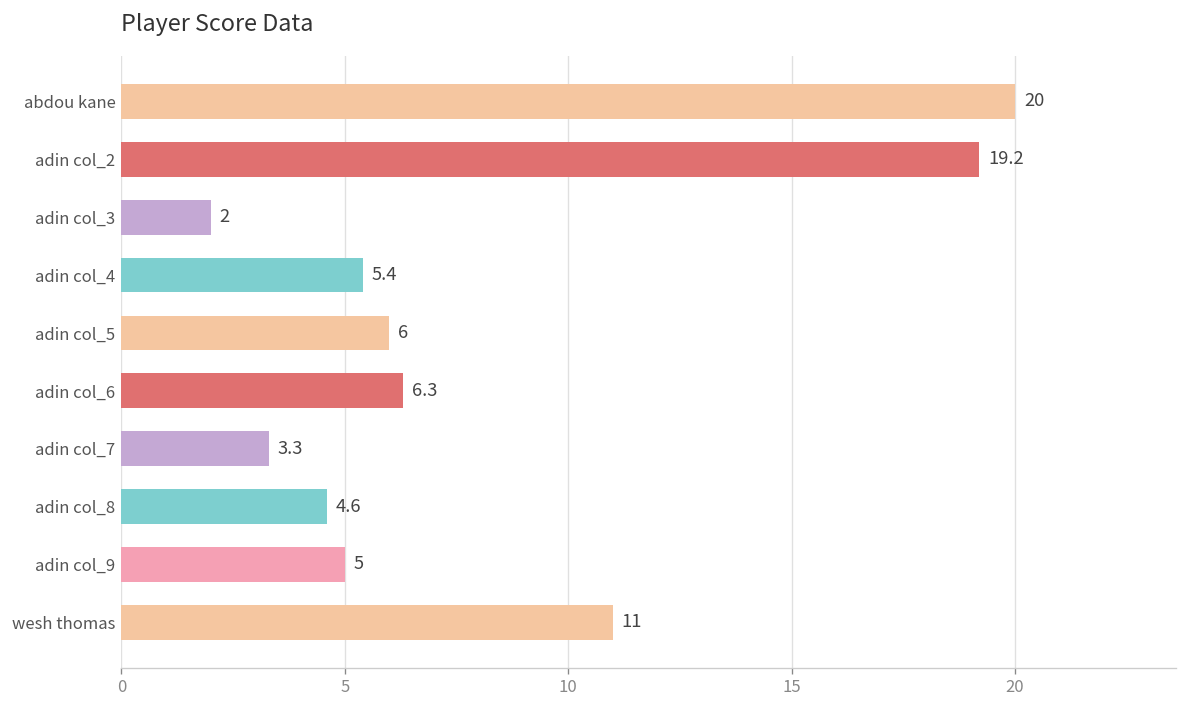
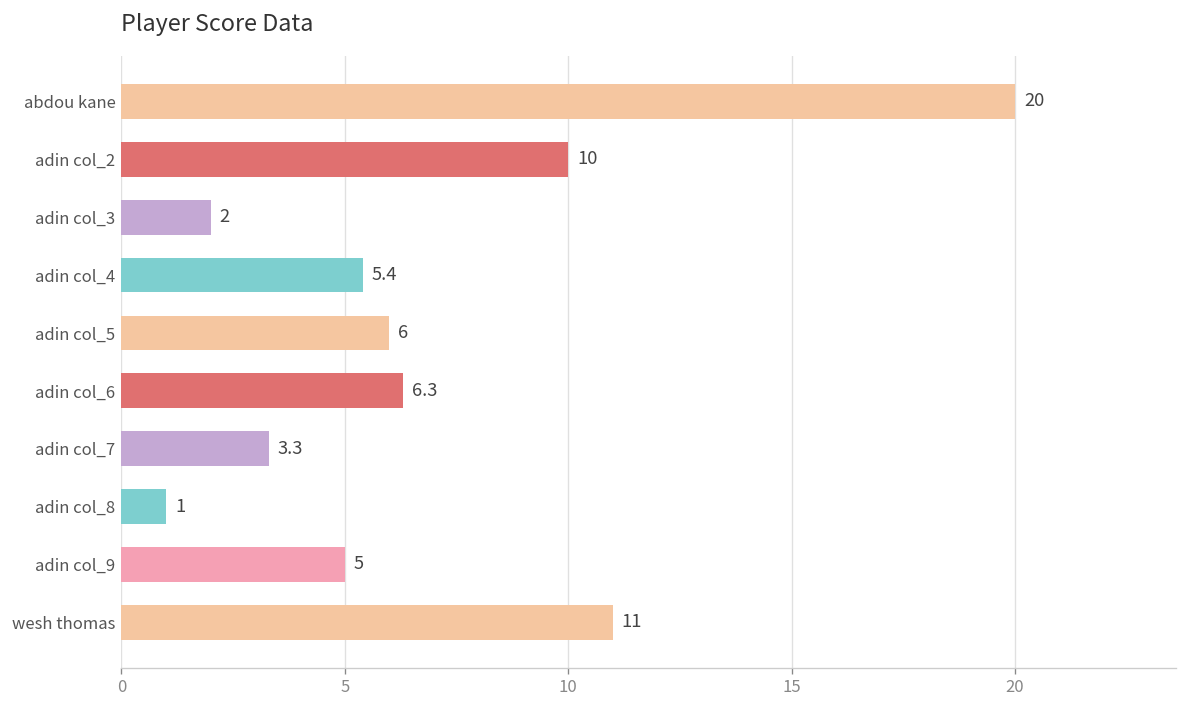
adin col_2: 19.2 -> 10
adin col_8: 4.6 -> 1
